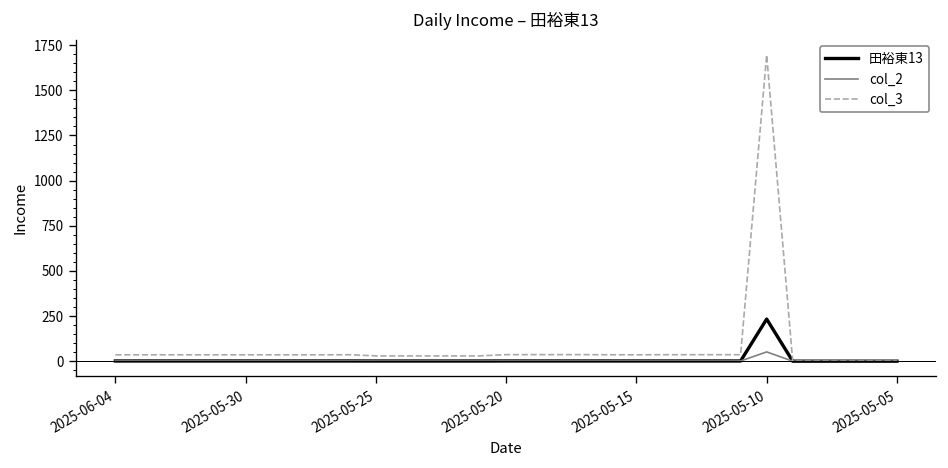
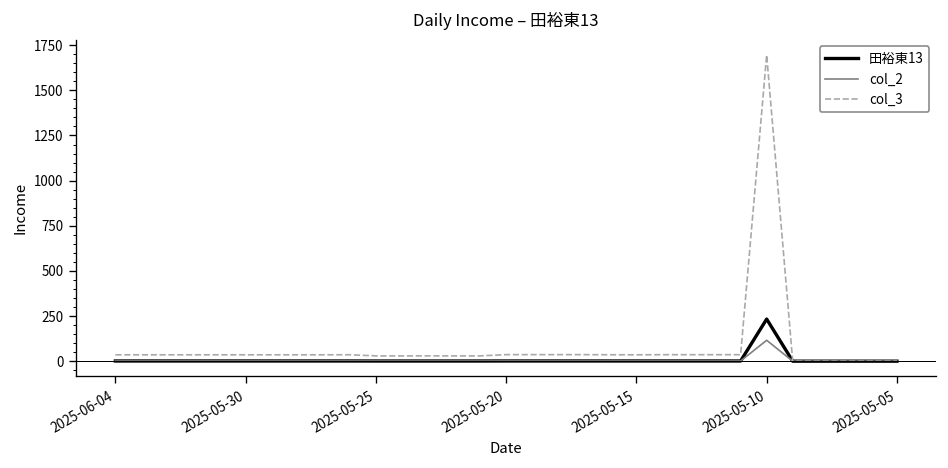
col_2, 2025-05-10: 50 -> 120
